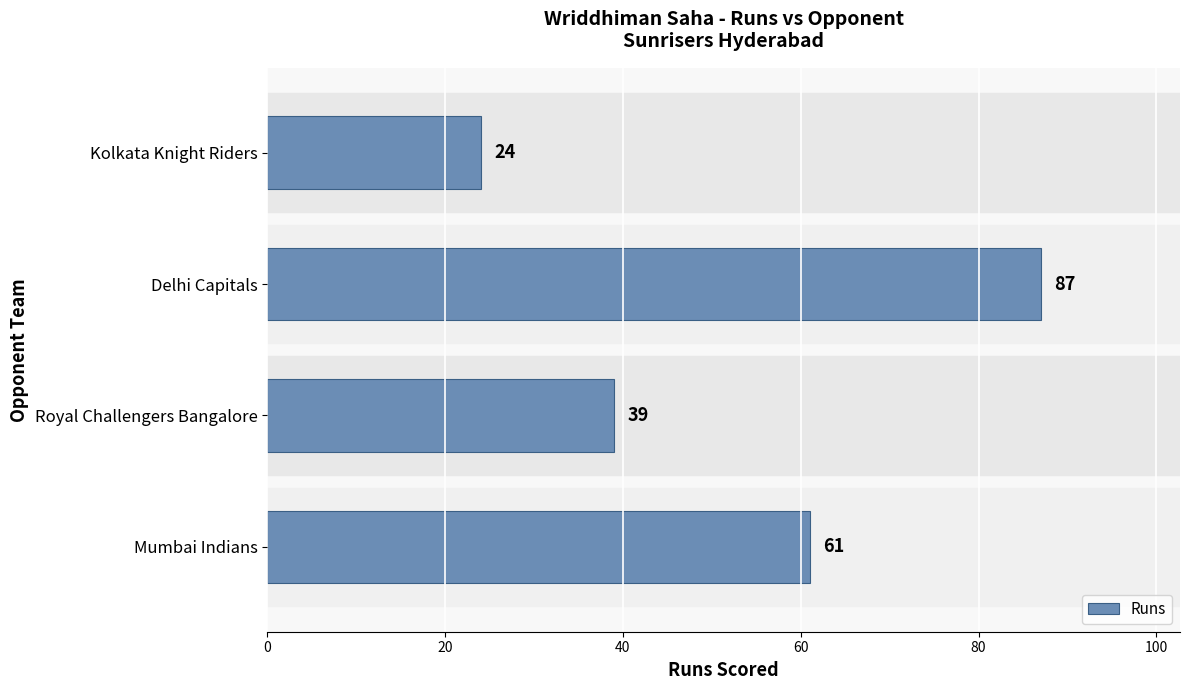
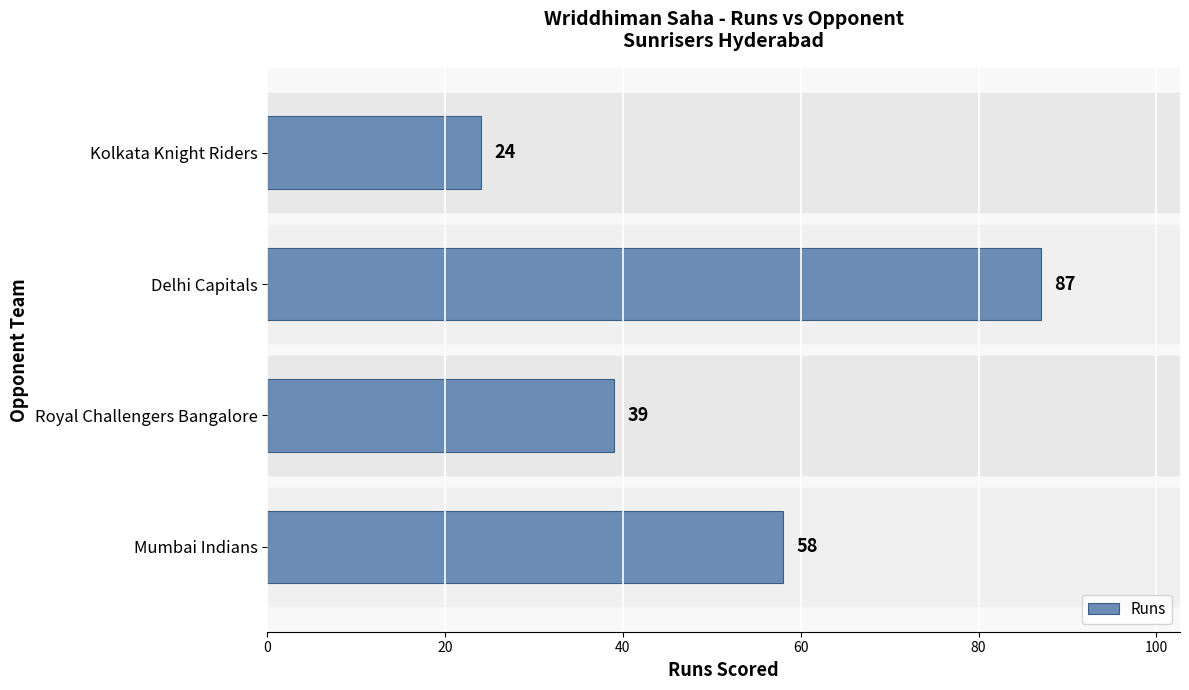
Mumbai Indians: 61 -> 58
